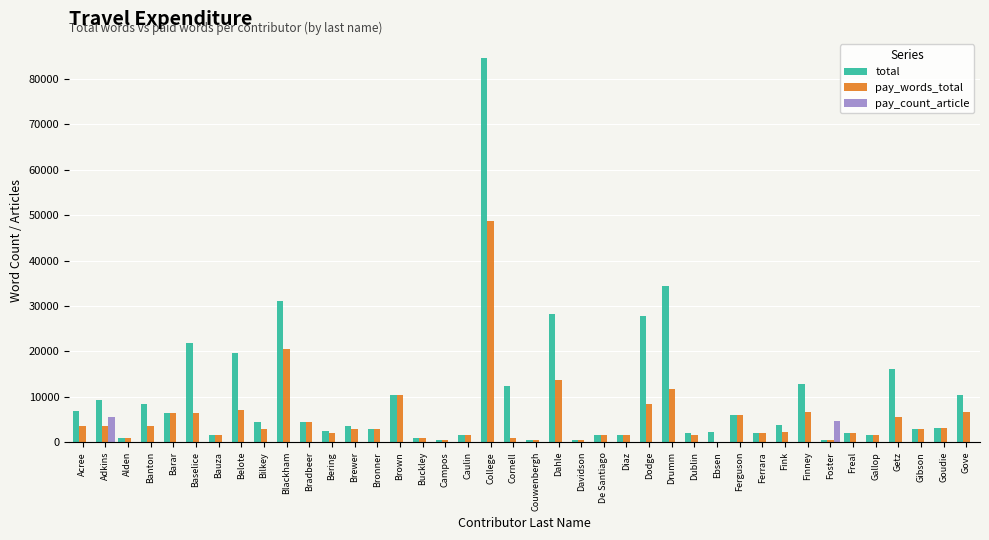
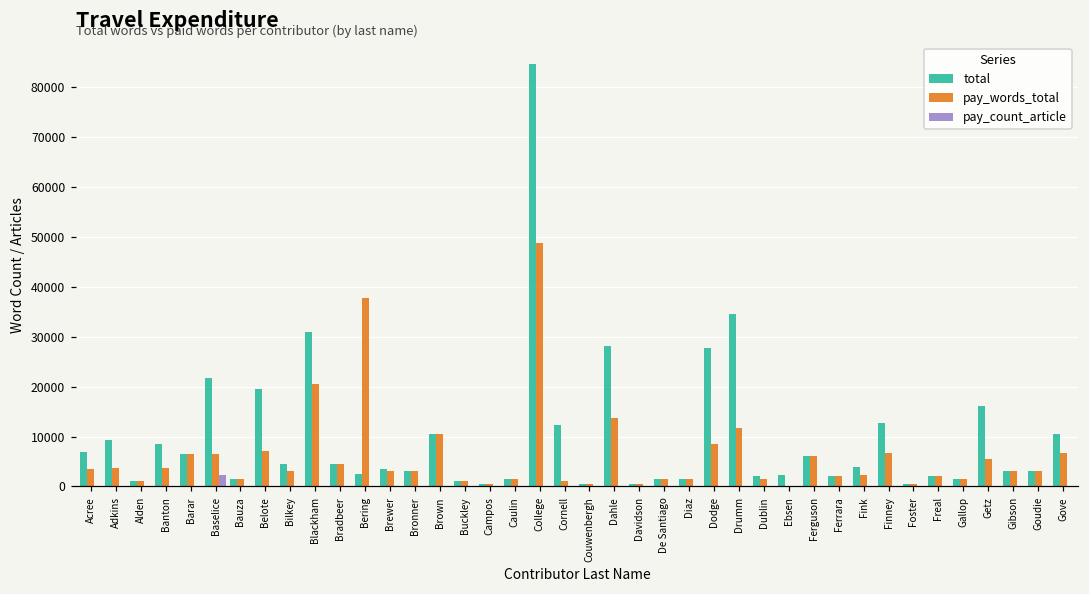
pay_count_article, Adkins: 5000 -> 0
pay_count_article, Baselice: 0 -> 2000
pay_words_total, Bering: 2000 -> 38000
pay_count_article, Foster: 5000 -> 0
